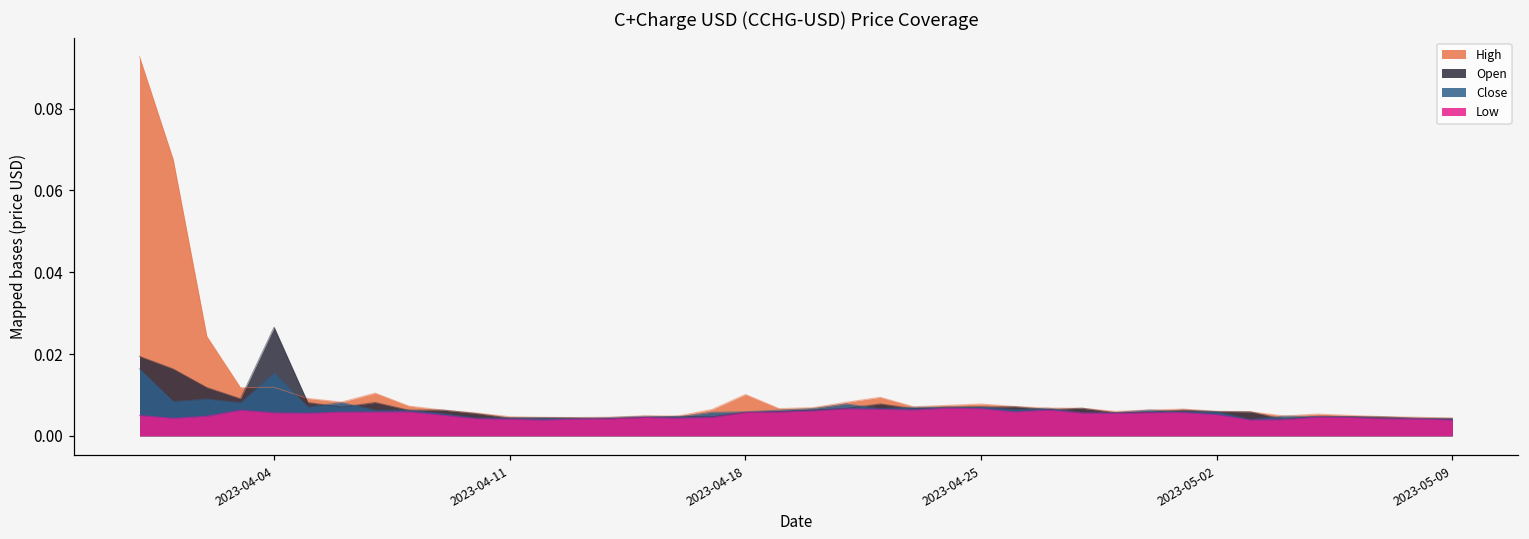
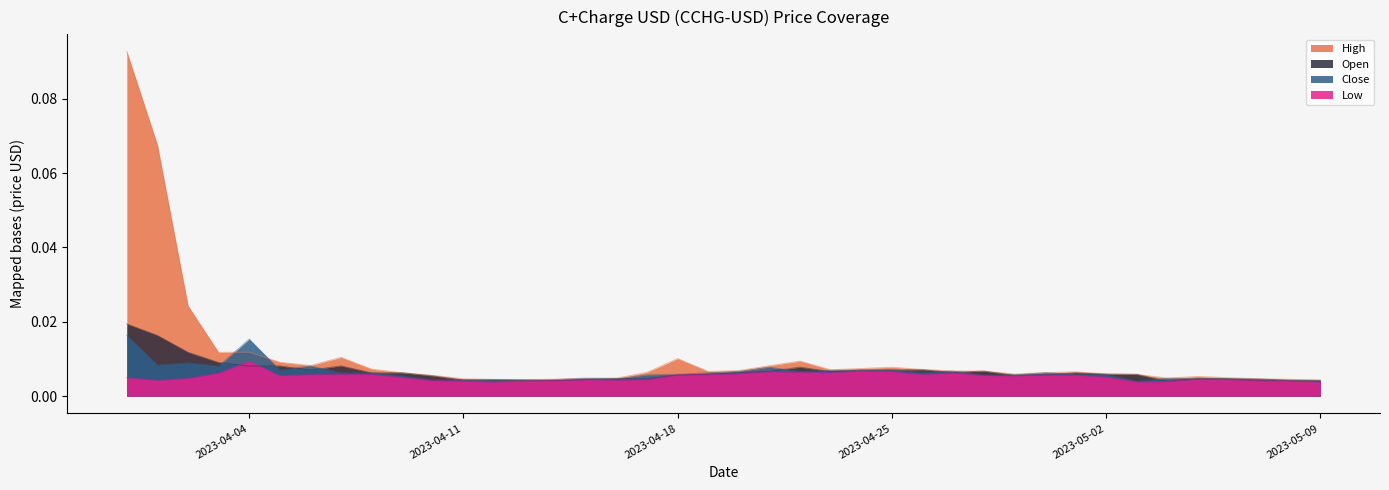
Open, 2023-04-04: 0.027 -> 0.008
Low, 2023-04-04: 0.006 -> 0.009
